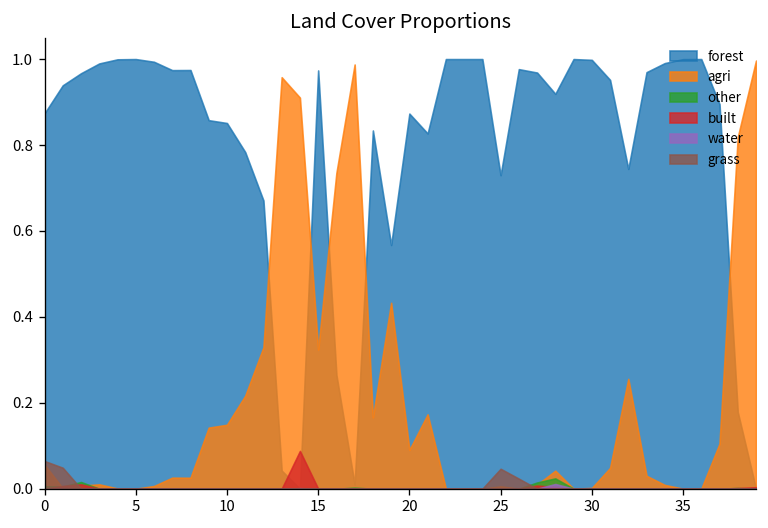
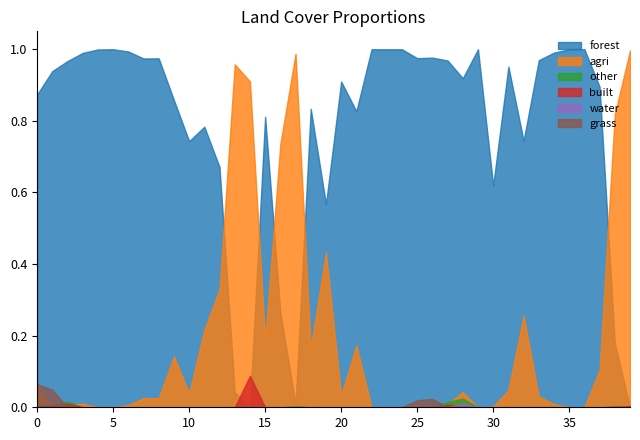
forest, 10: 0.85 -> 0.74
agri, 10: 0.15 -> 0.04
forest, 15: 0.97 -> 0.81
agri, 15: 0.32 -> 0.19
forest, 20: 0.87 -> 0.91
agri, 20: 0.09 -> 0.03
forest, 25: 0.73 -> 0.98
grass, 25: 0.05 -> 0.02
forest, 30: 1.00 -> 0.62
